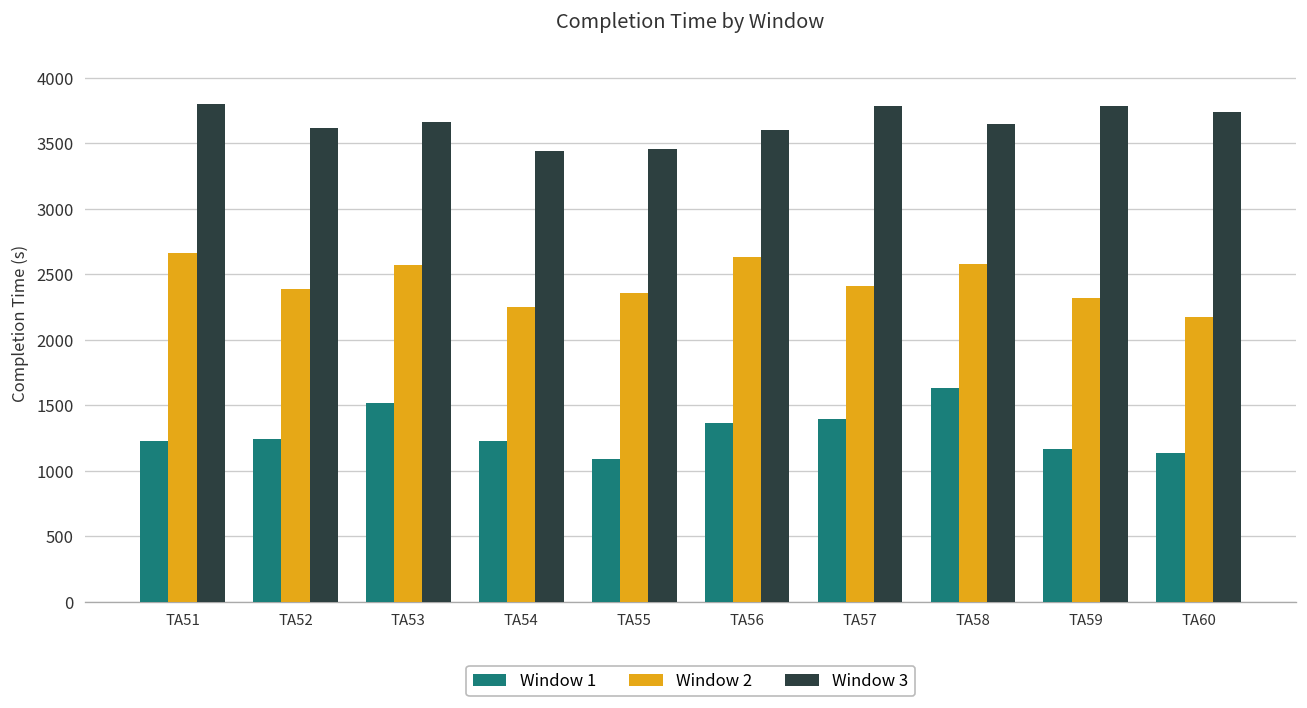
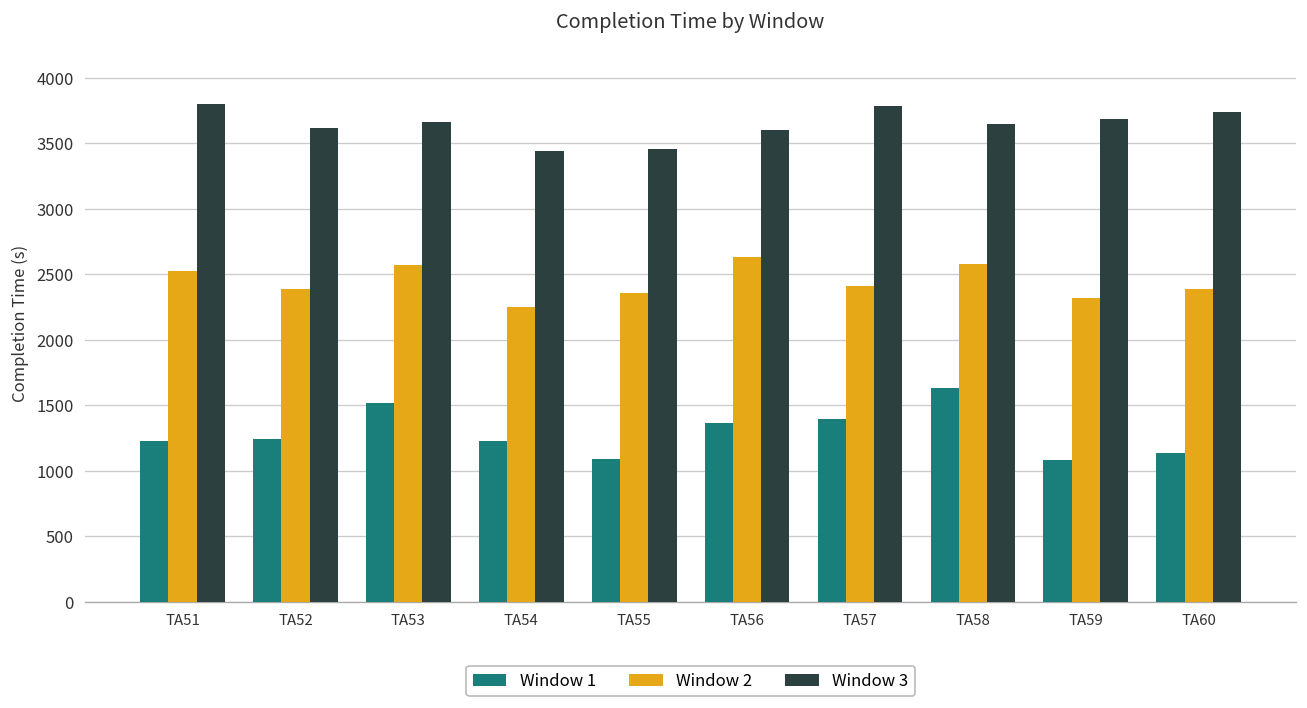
Window 2, TA51: 2670 -> 2530
Window 1, TA59: 1170 -> 1080
Window 3, TA59: 3780 -> 3680
Window 2, TA60: 2170 -> 2390
